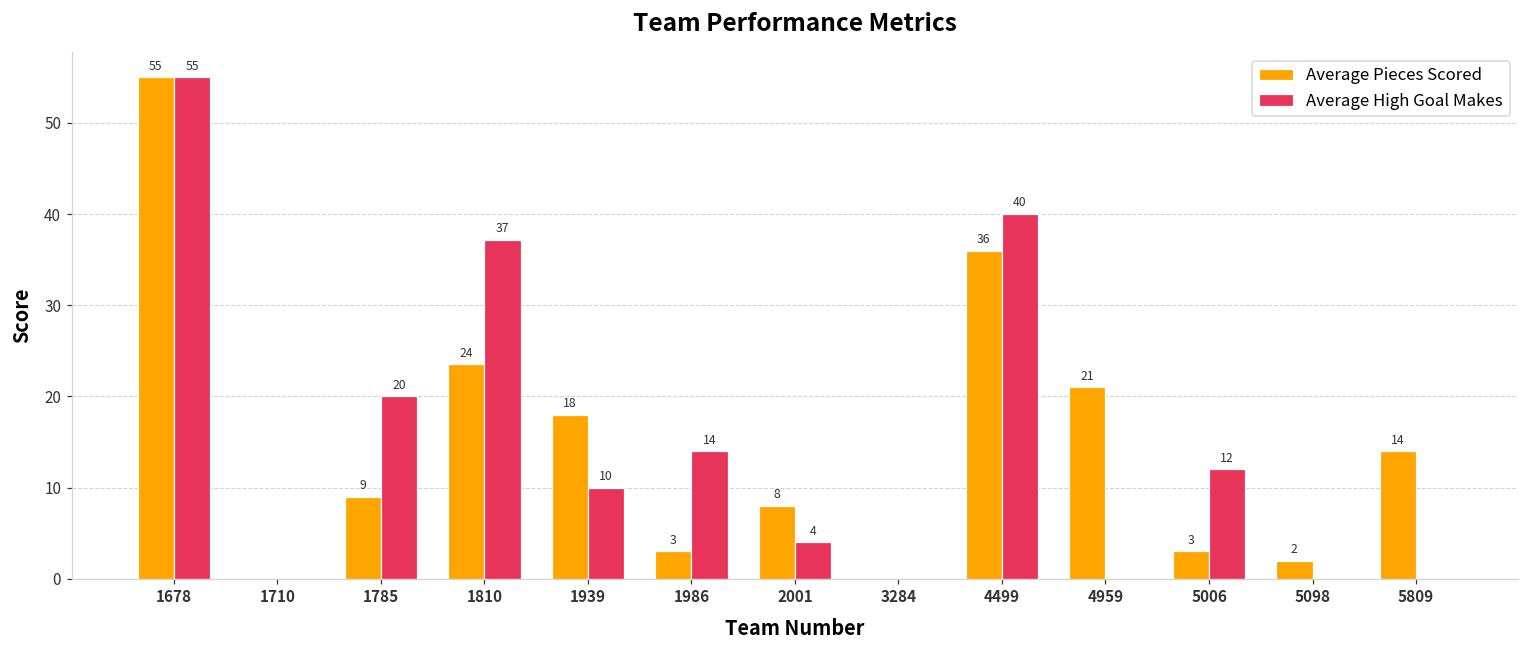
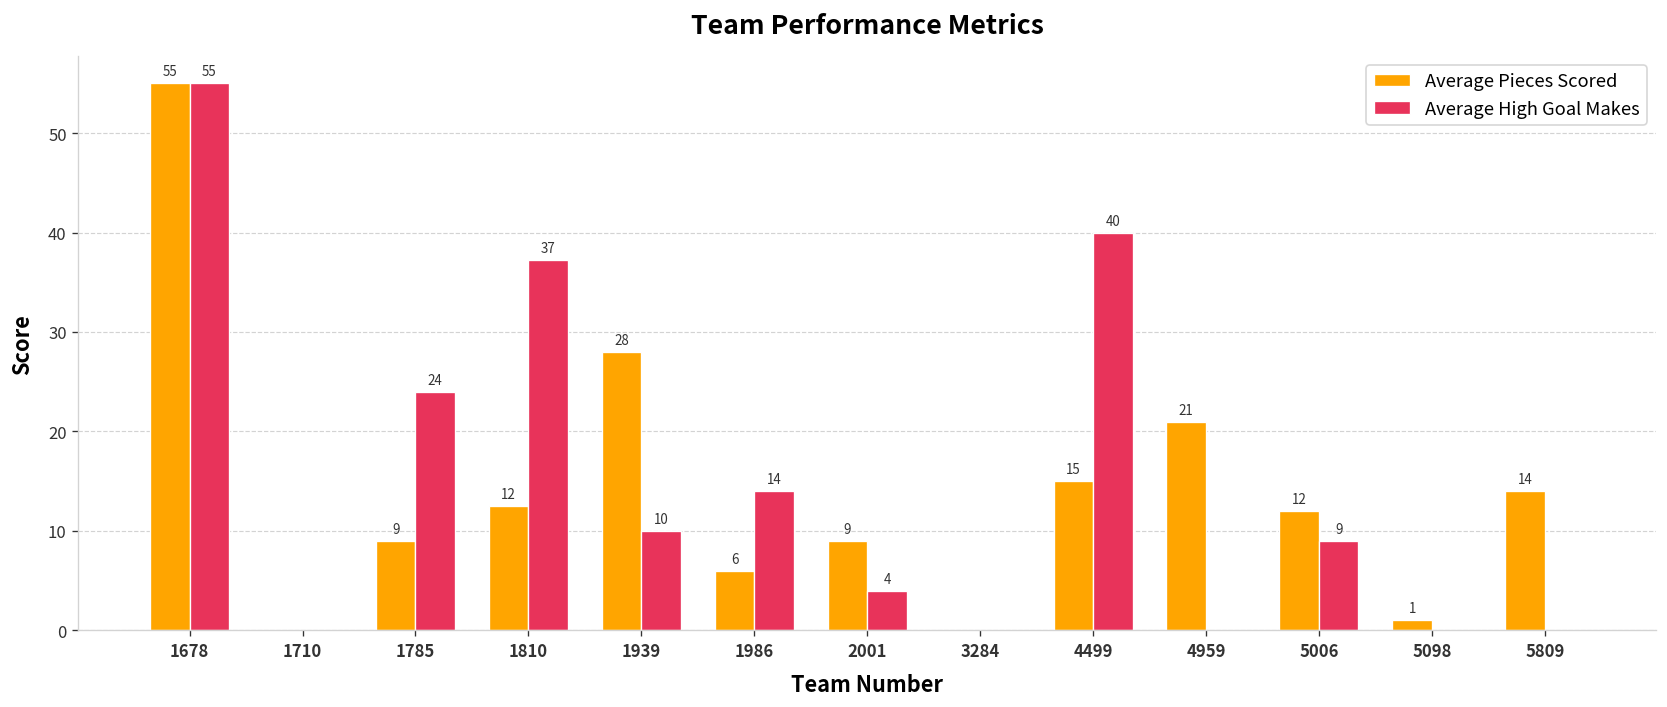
Average High Goal Makes, 1785: 20 -> 24
Average Pieces Scored, 1810: 24 -> 12
Average Pieces Scored, 1939: 18 -> 28
Average Pieces Scored, 1986: 3 -> 6
Average Pieces Scored, 2001: 8 -> 9
Average Pieces Scored, 4499: 36 -> 15
Average Pieces Scored, 5006: 3 -> 12
Average High Goal Makes, 5006: 12 -> 9
Average Pieces Scored, 5098: 2 -> 1
